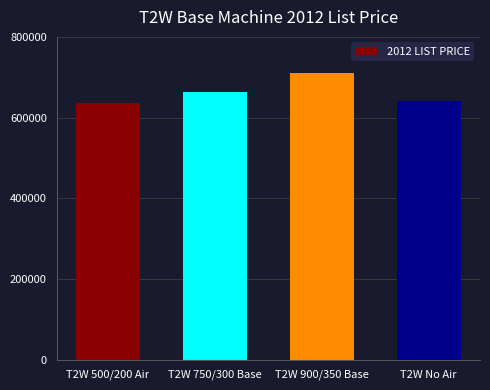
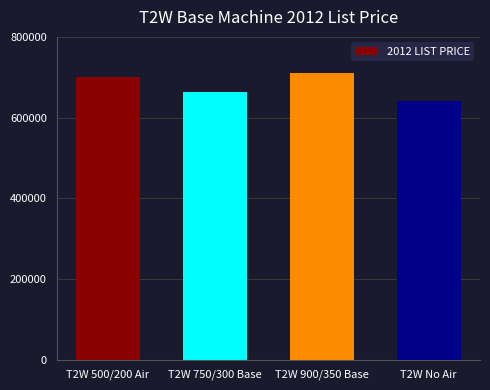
T2W 500/200 Air: 640000 -> 700000
